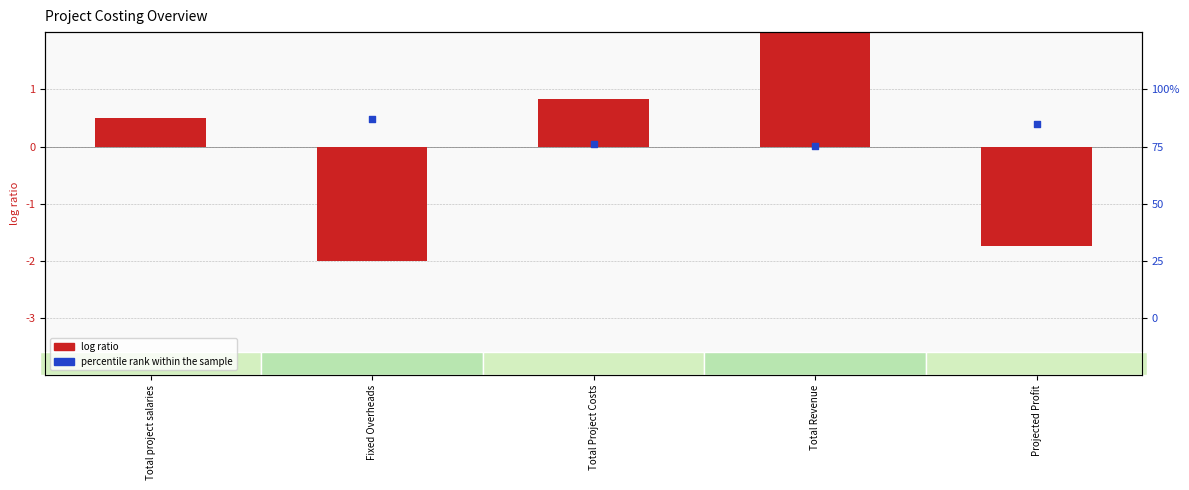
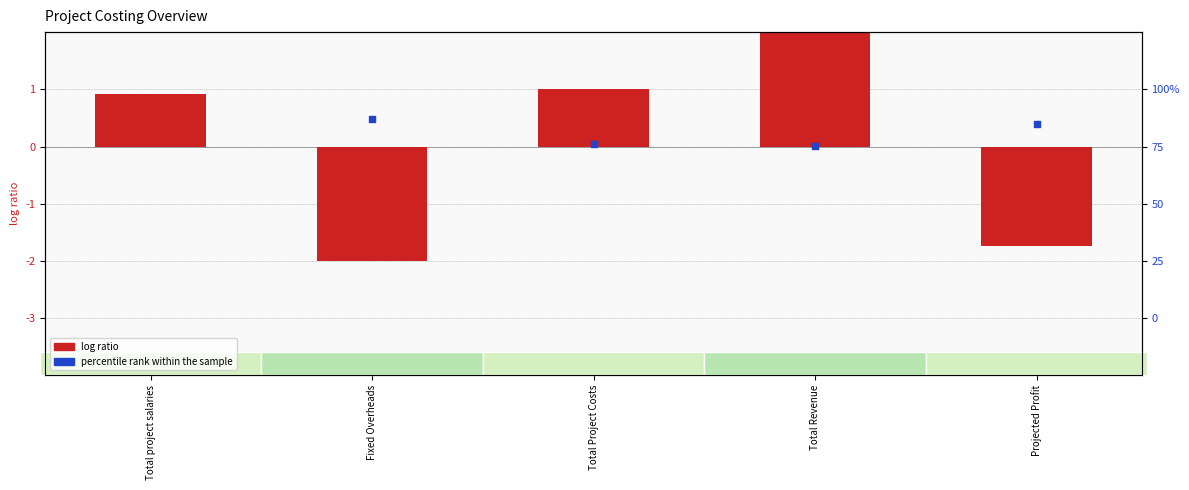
log ratio, Total project salaries: 0.5 -> 0.9
log ratio, Total Project Costs: 0.8 -> 1.0
